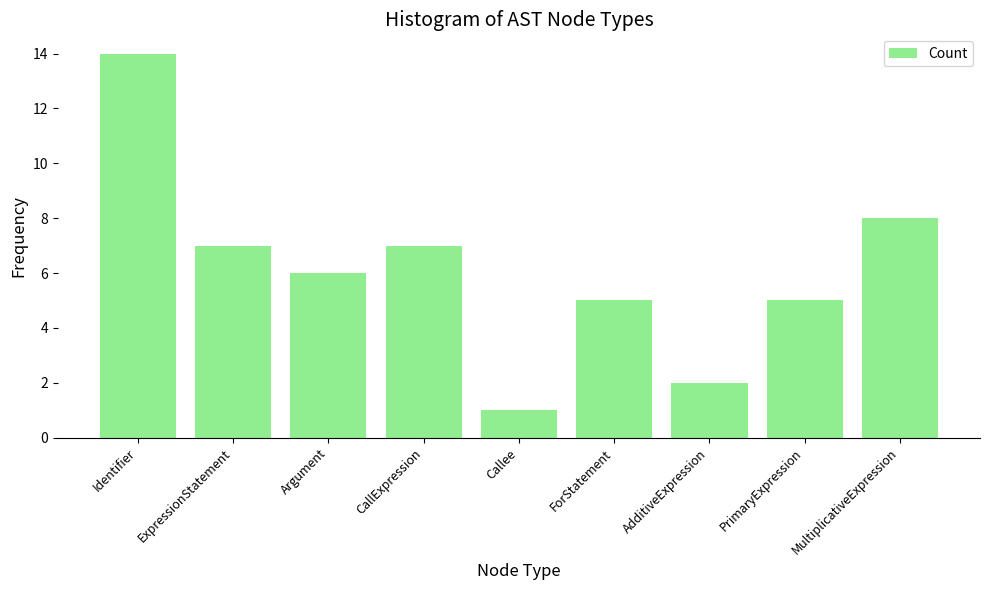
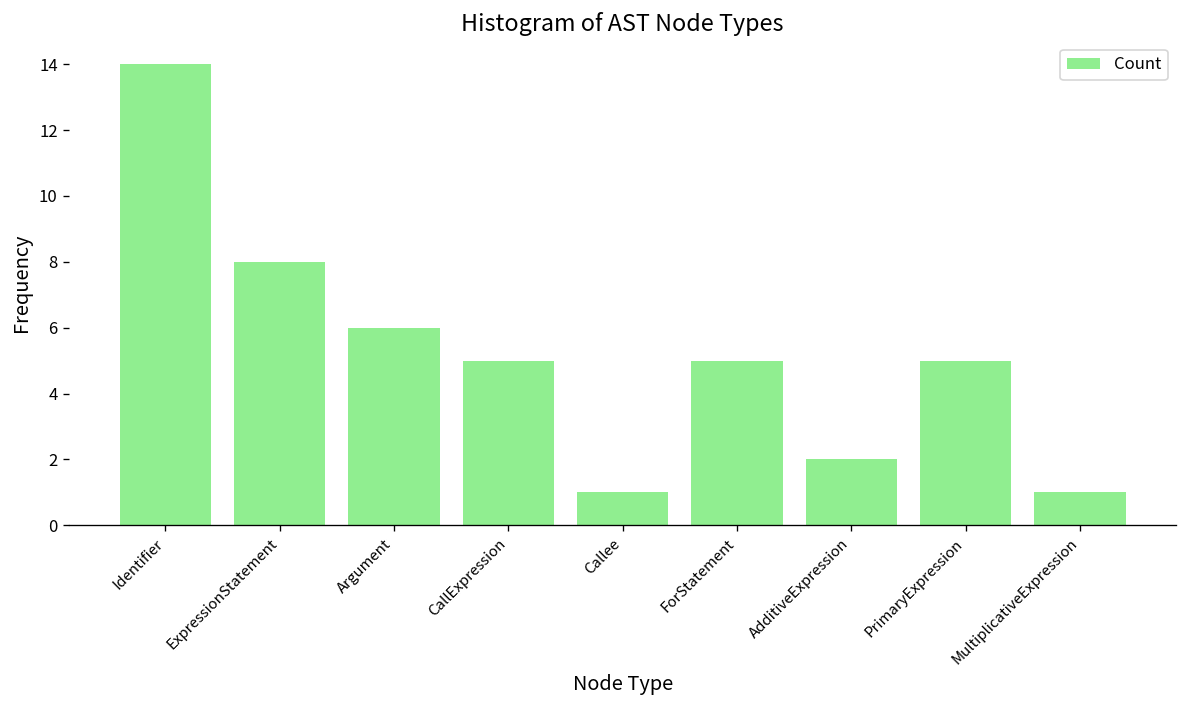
ExpressionStatement: 7 -> 8
CallExpression: 7 -> 5
MultiplicativeExpression: 8 -> 1
